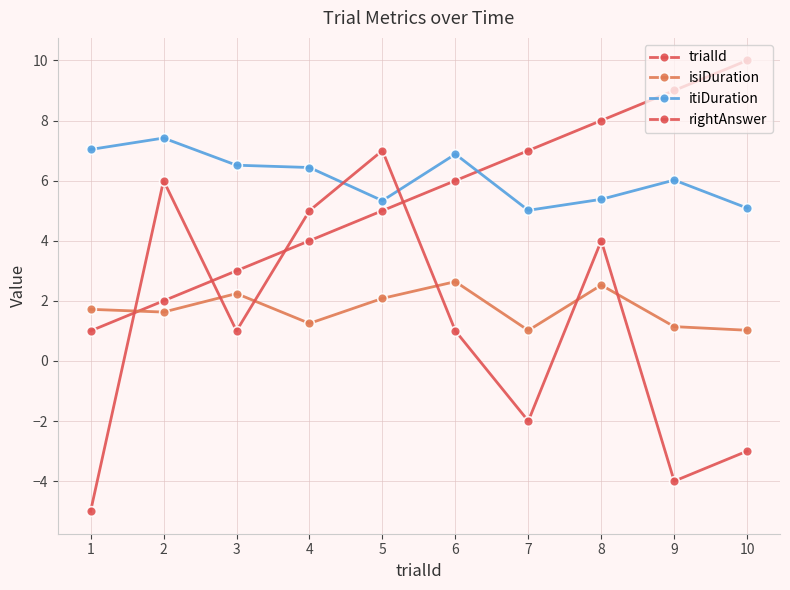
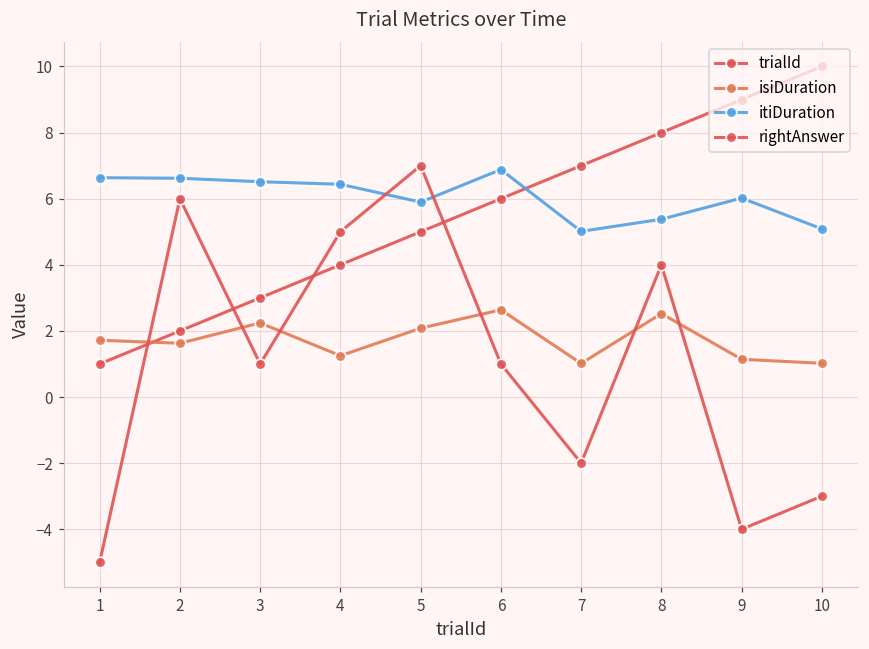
itiDuration, 1: 7.0 -> 6.6
itiDuration, 2: 7.4 -> 6.6
itiDuration, 5: 5.3 -> 5.9
